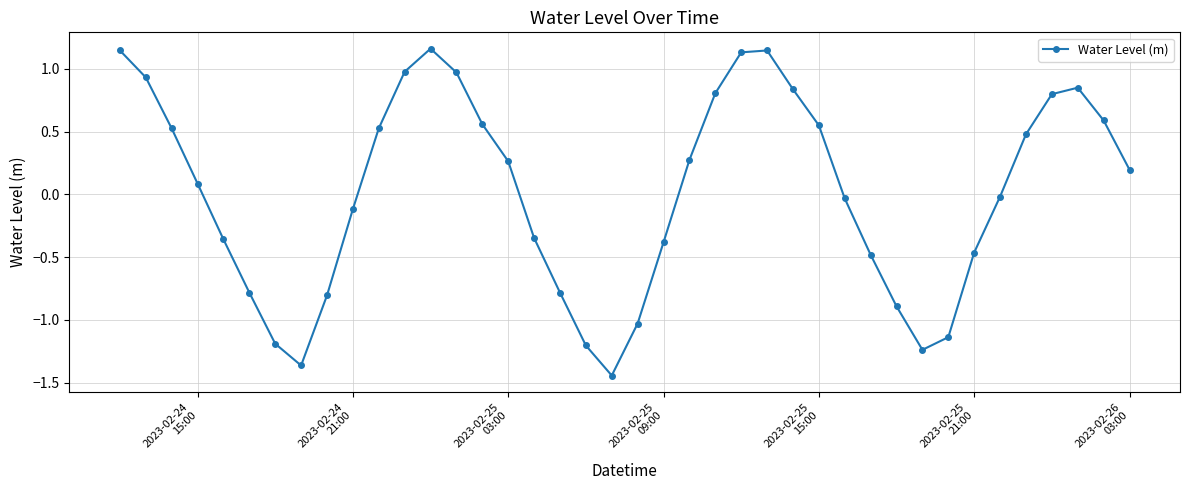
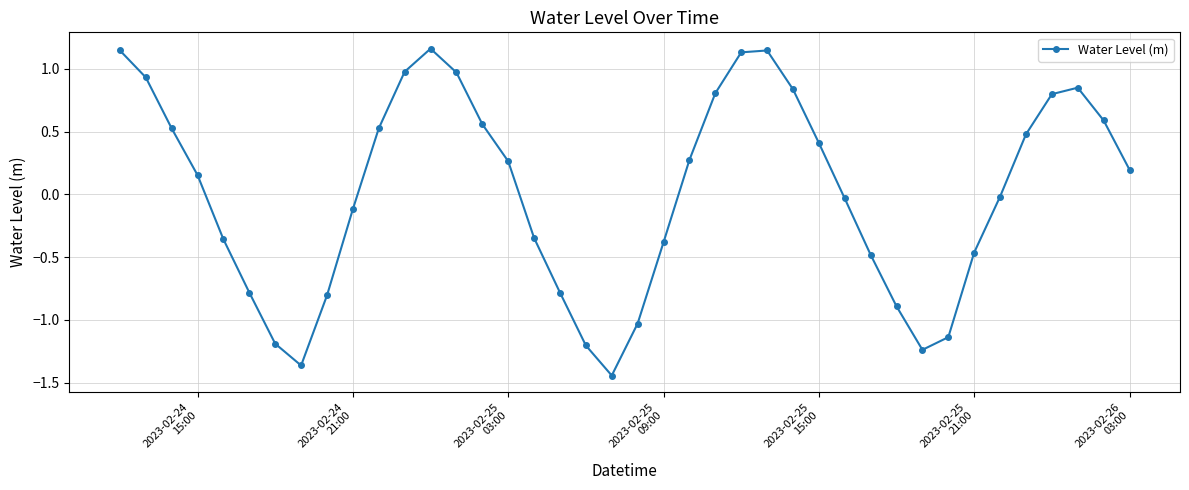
2023-02-24 15:00: 0.09 -> 0.15
2023-02-25 15:00: 0.55 -> 0.41
